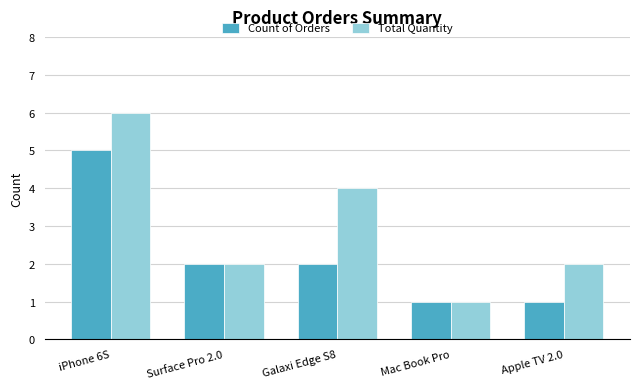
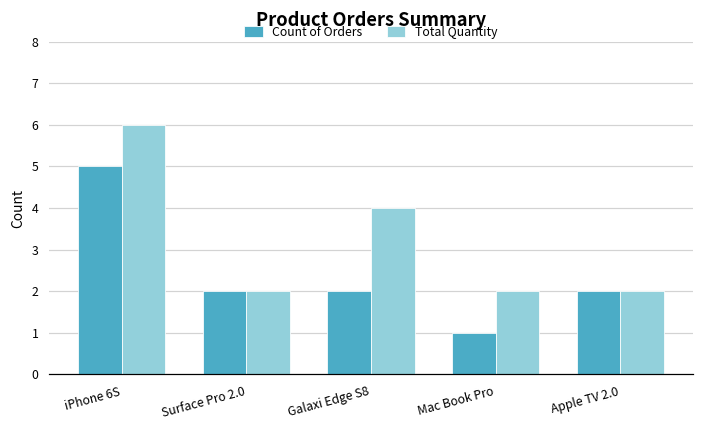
Total Quantity, Mac Book Pro: 1 -> 2
Count of Orders, Apple TV 2.0: 1 -> 2
